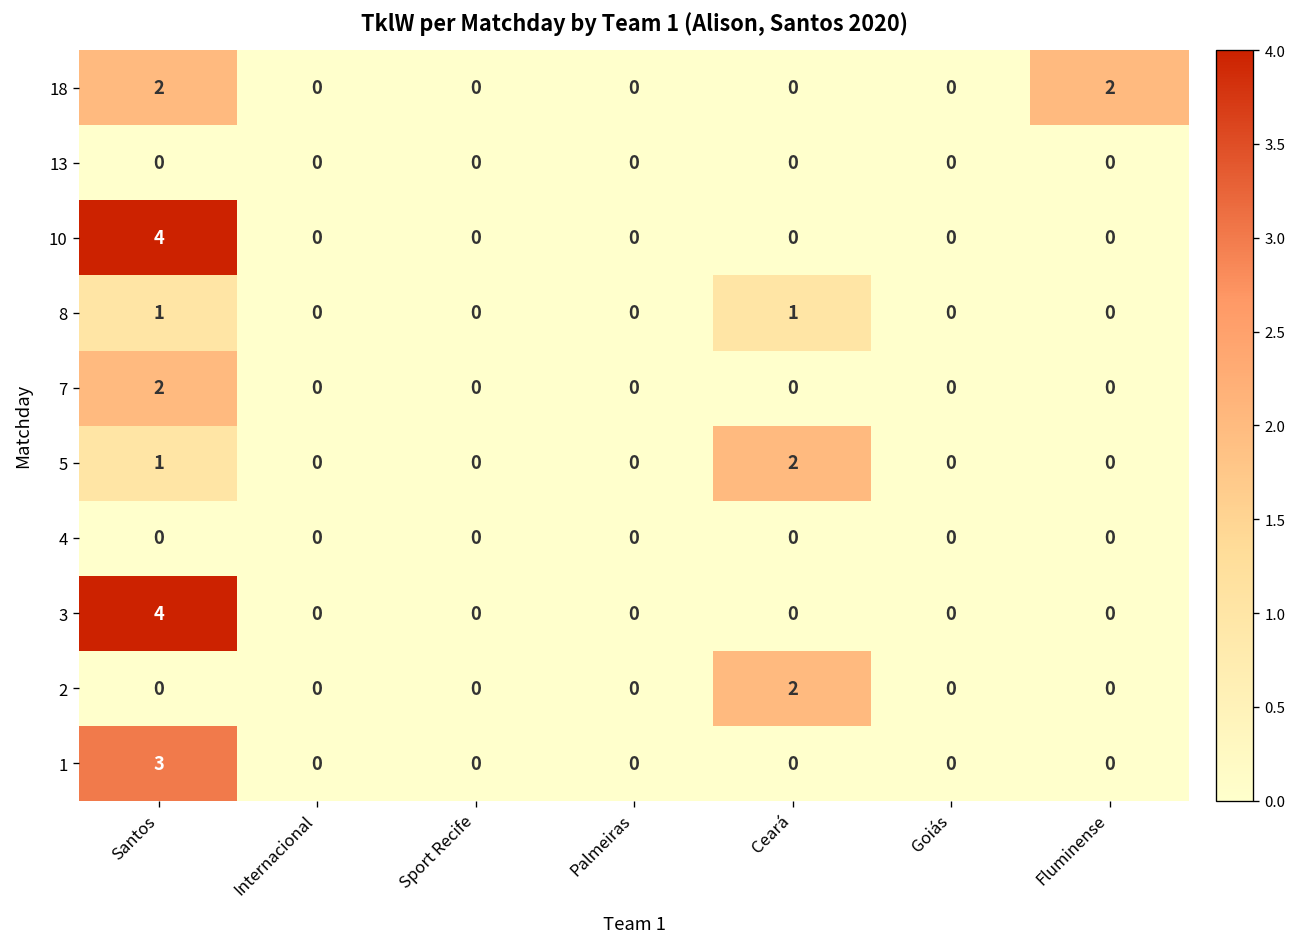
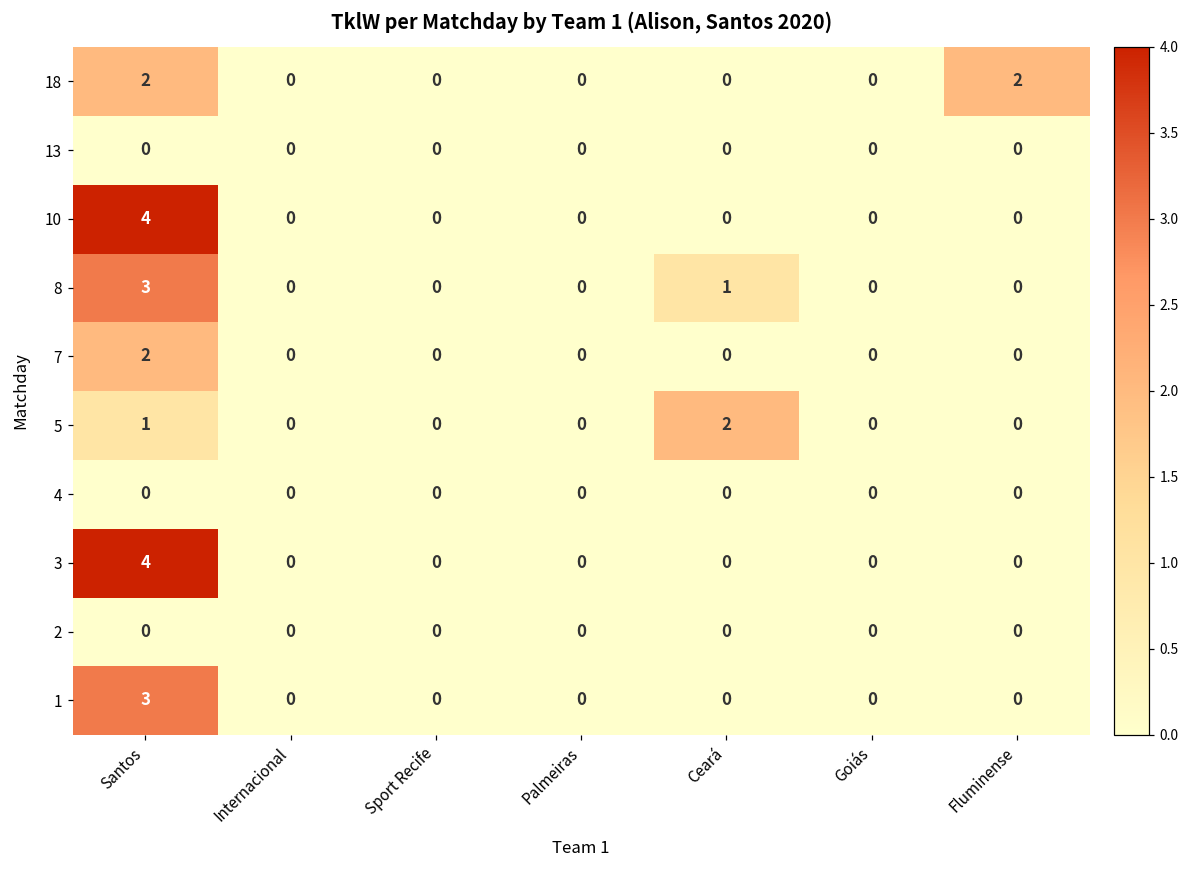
8, Santos: 1 -> 3
2, Ceará: 2 -> 0
